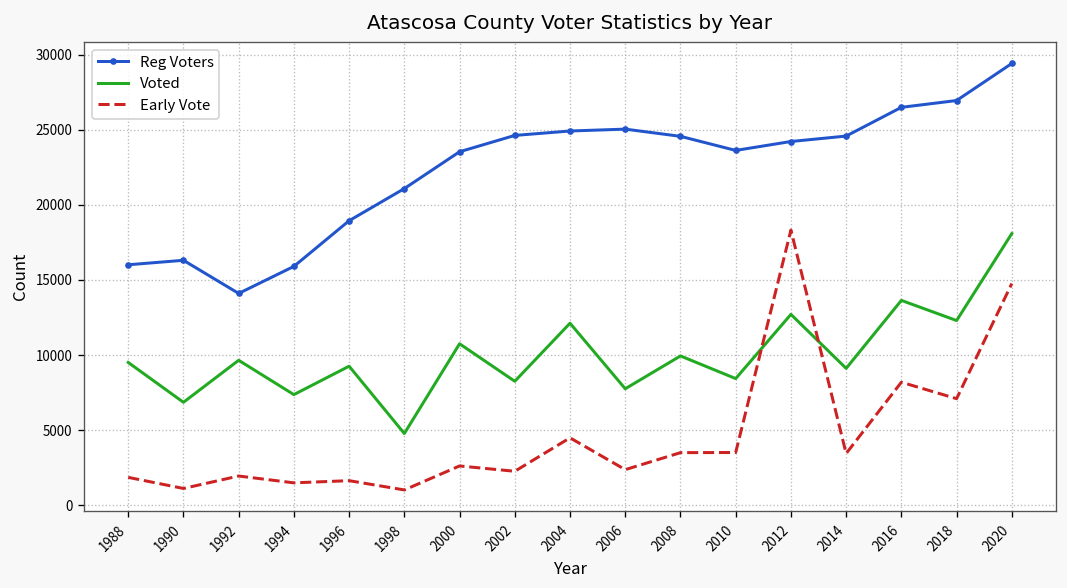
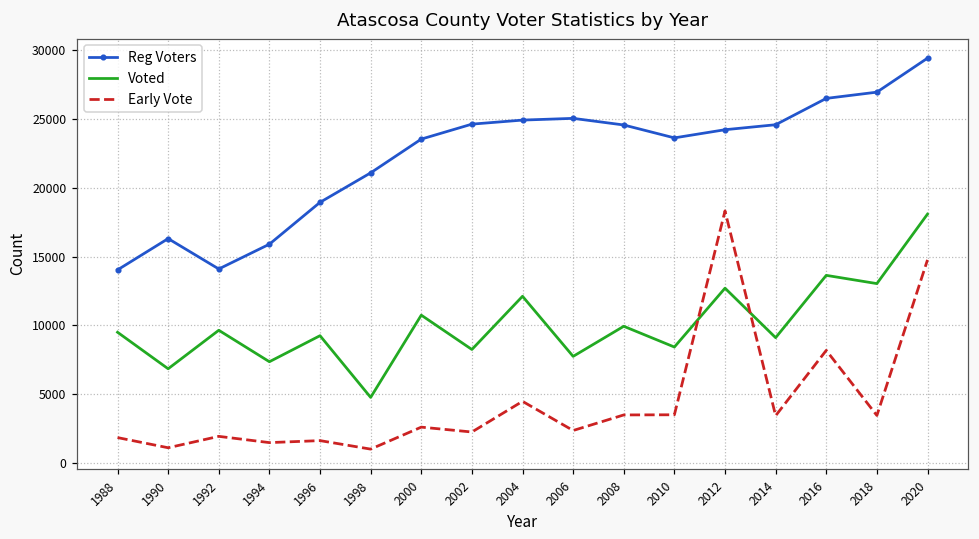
Reg Voters, 1988: 16000 -> 14000
Voted, 2018: 12300 -> 13000
Early Vote, 2018: 7100 -> 3500
